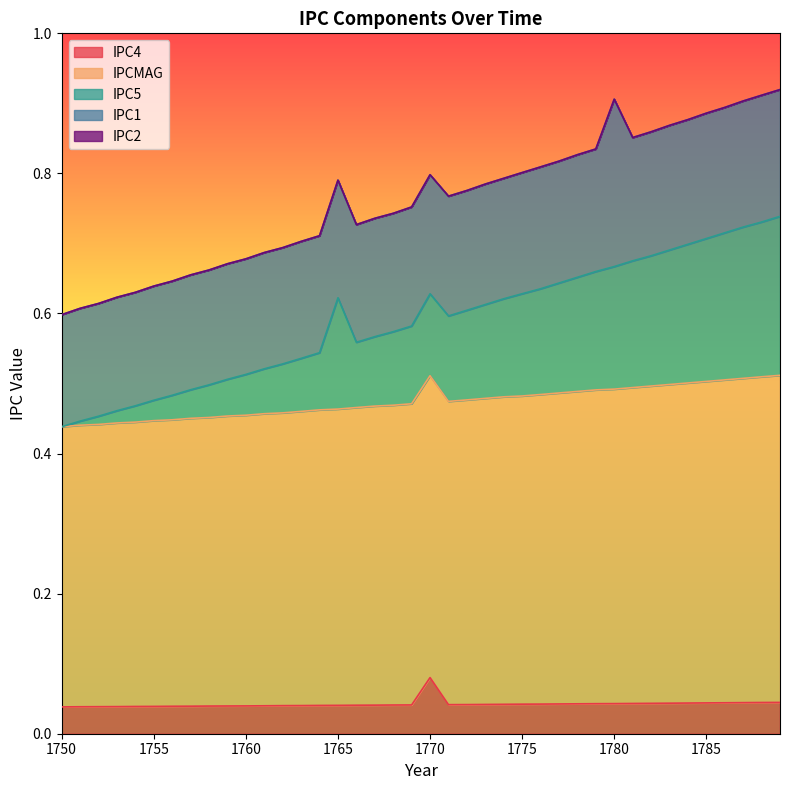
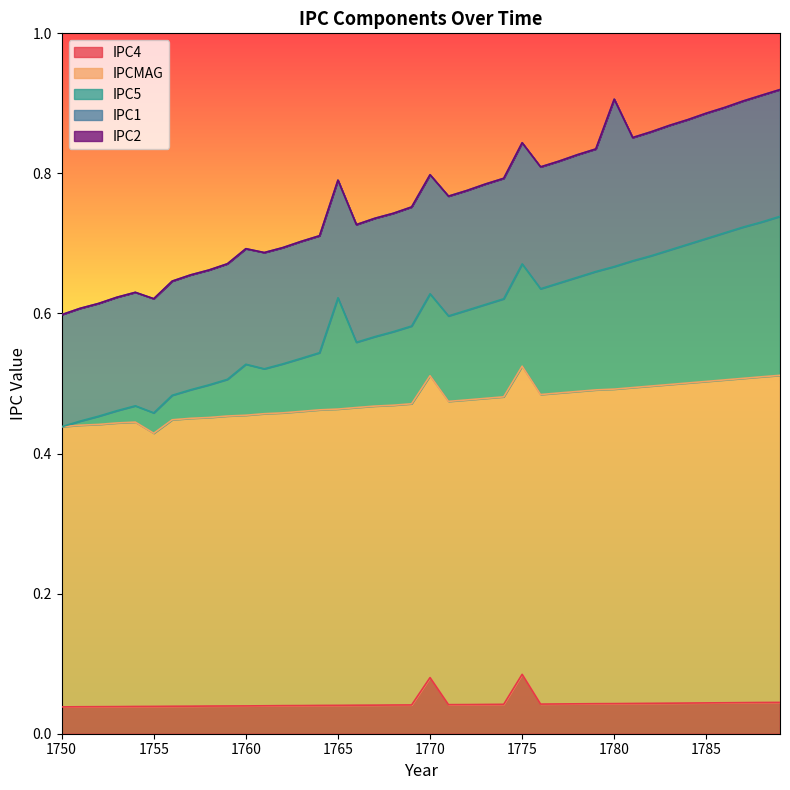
IPCMAG, 1755: 0.41 -> 0.39
IPC5, 1760: 0.06 -> 0.07
IPC4, 1775: 0.04 -> 0.08
